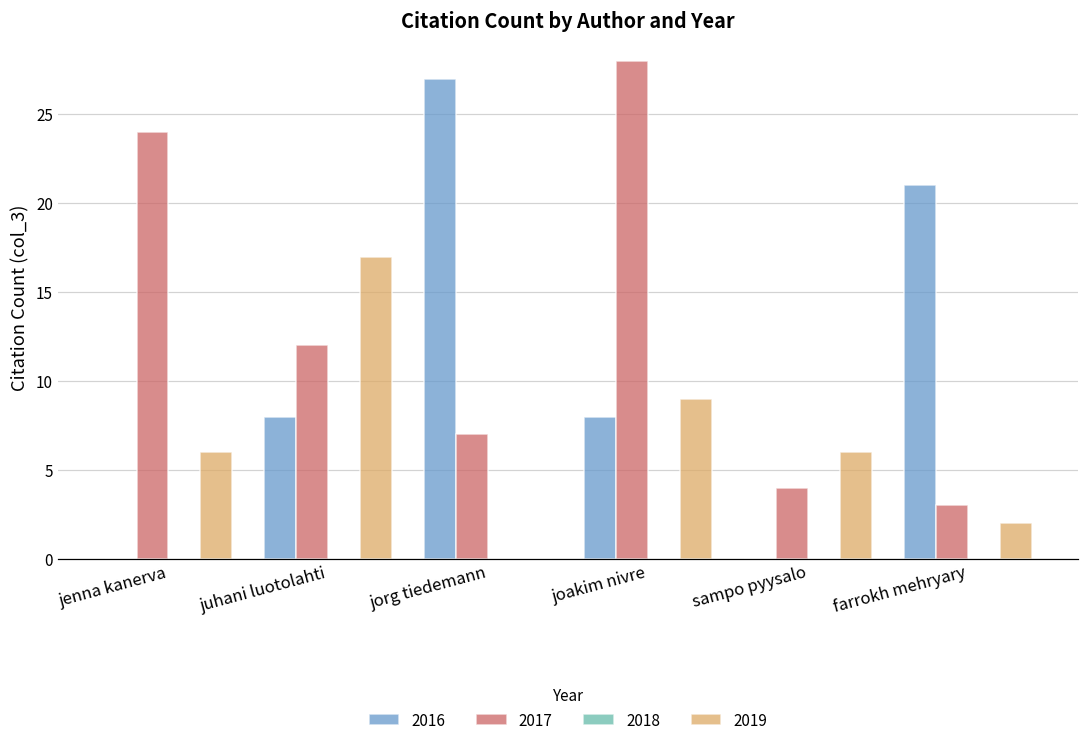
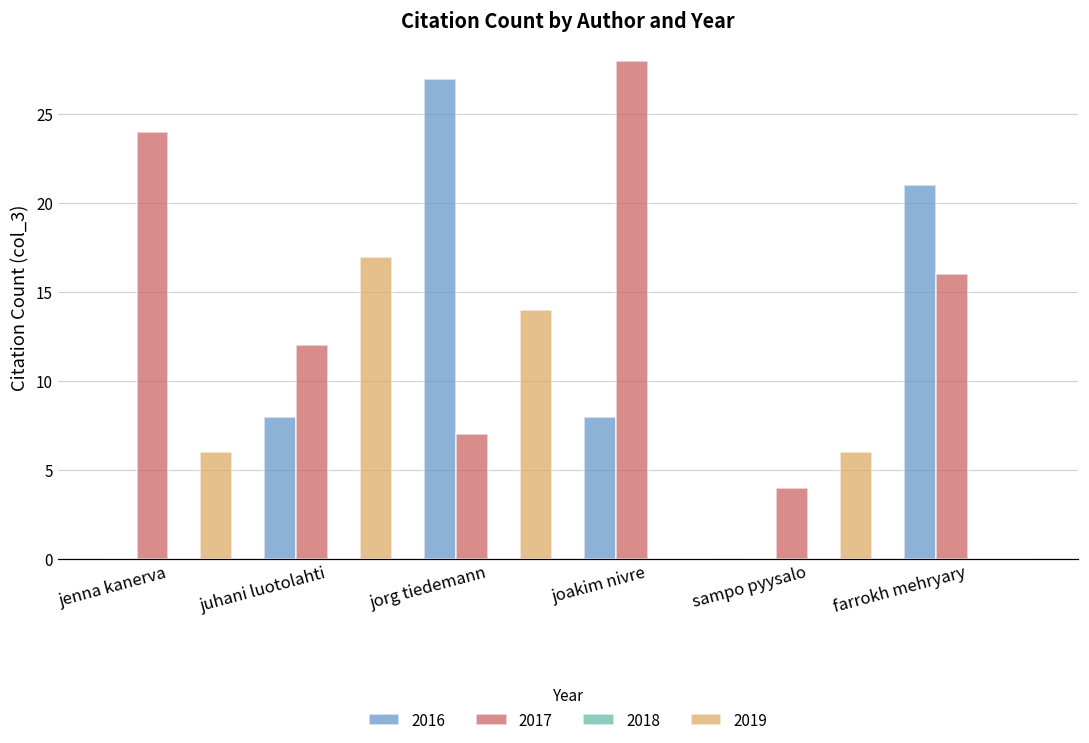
2019, jorg tiedemann: 0 -> 14
2019, joakim nivre: 9 -> 0
2017, farrokh mehryary: 3 -> 16
2019, farrokh mehryary: 2 -> 0
